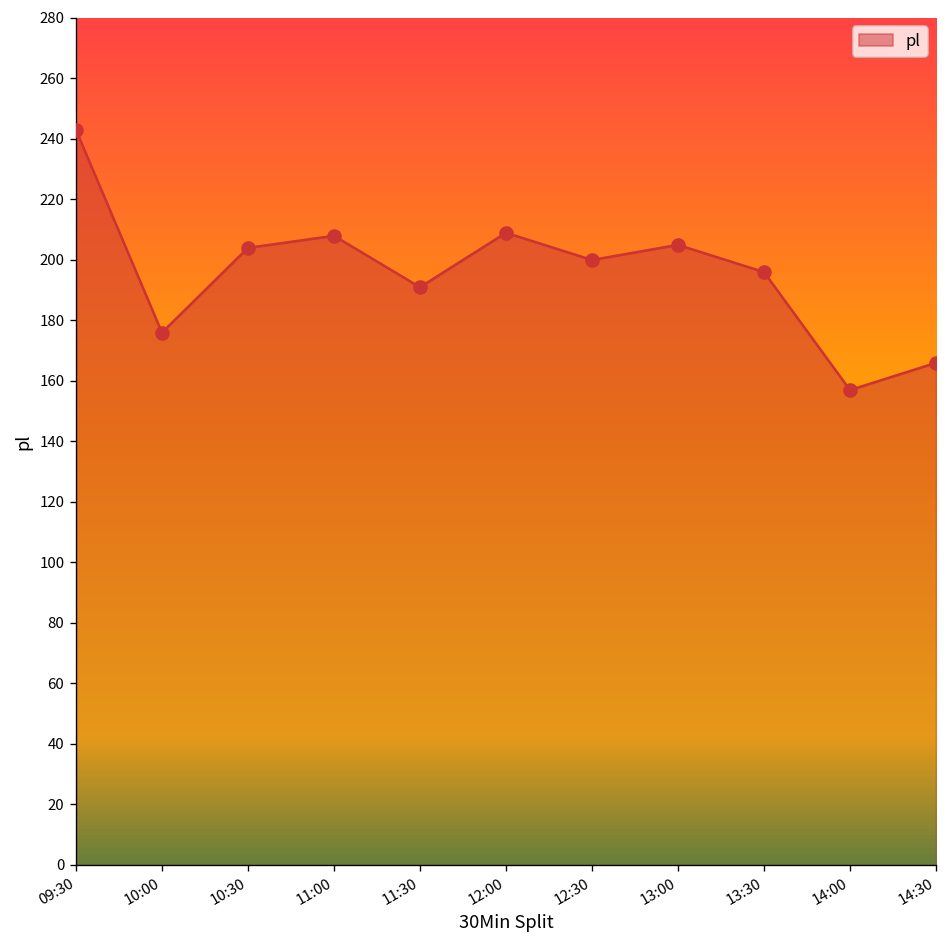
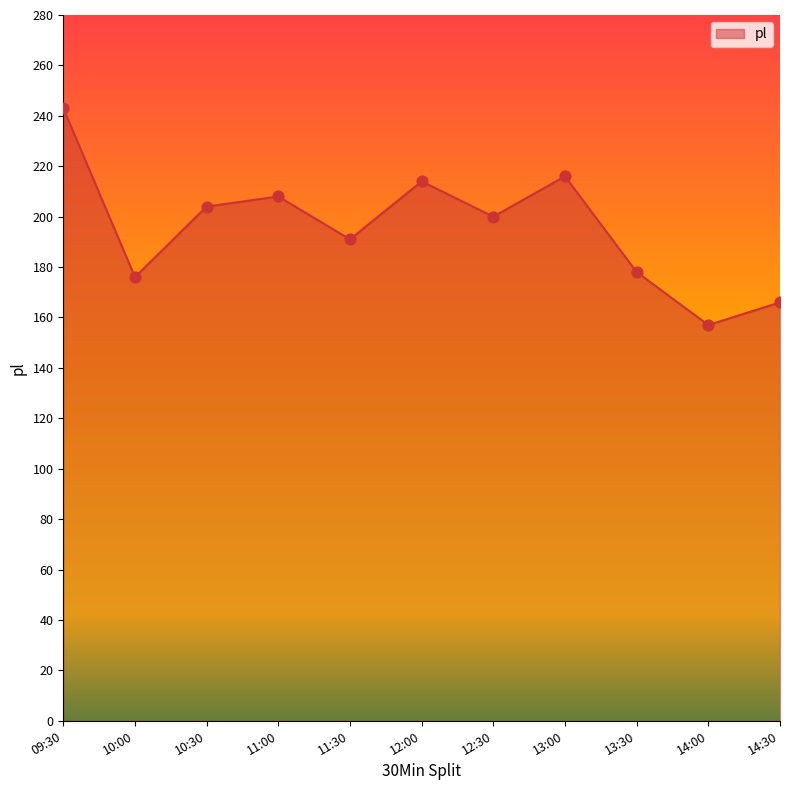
12:00: 209 -> 214
13:00: 205 -> 216
13:30: 196 -> 178
